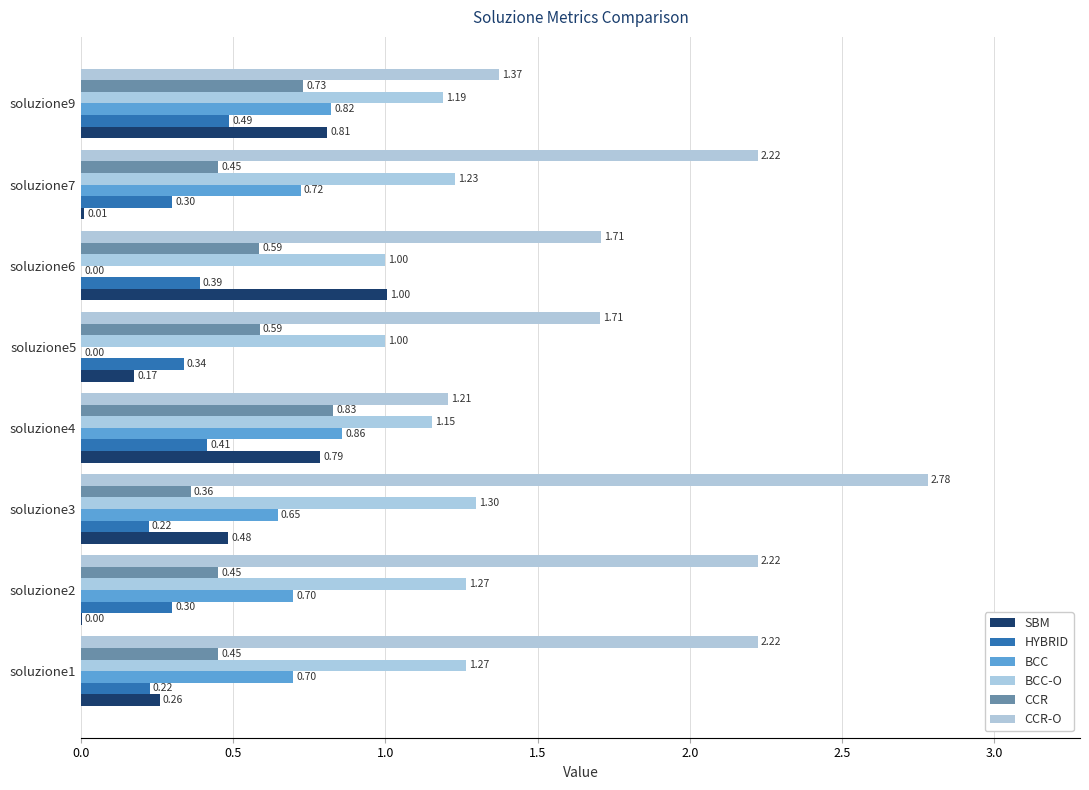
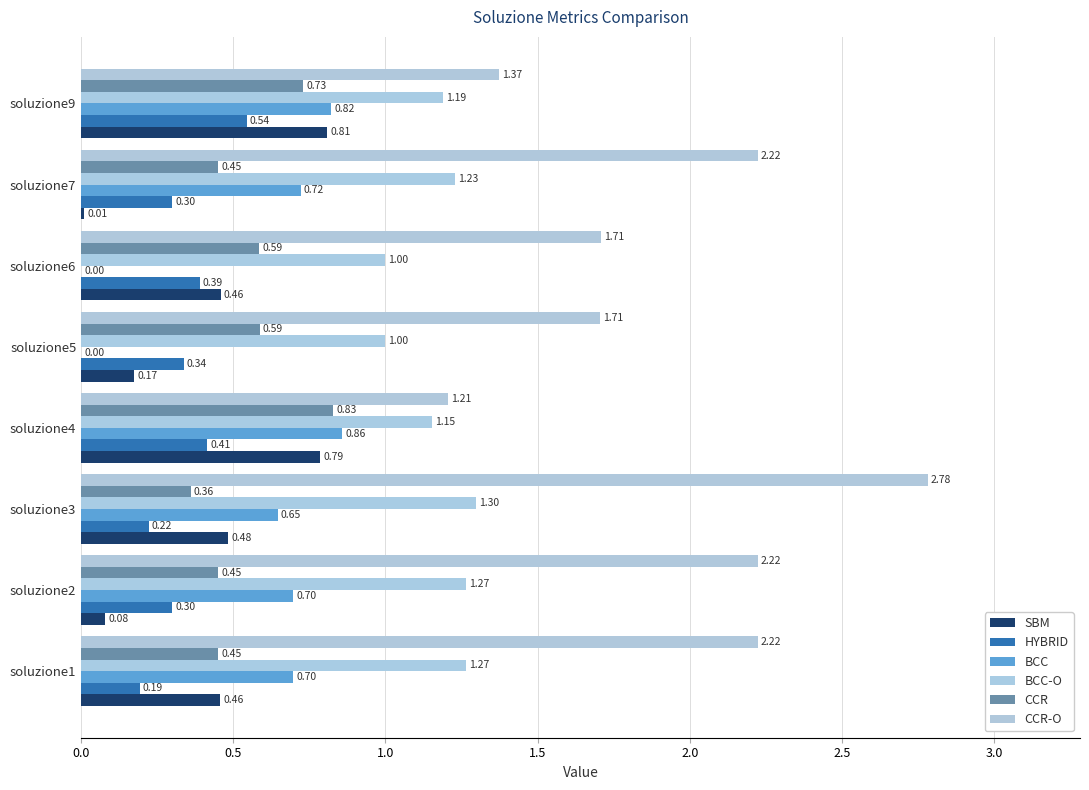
HYBRID, soluzione9: 0.49 -> 0.54
SBM, soluzione6: 1.00 -> 0.46
SBM, soluzione2: 0.00 -> 0.08
HYBRID, soluzione1: 0.22 -> 0.19
SBM, soluzione1: 0.26 -> 0.46
